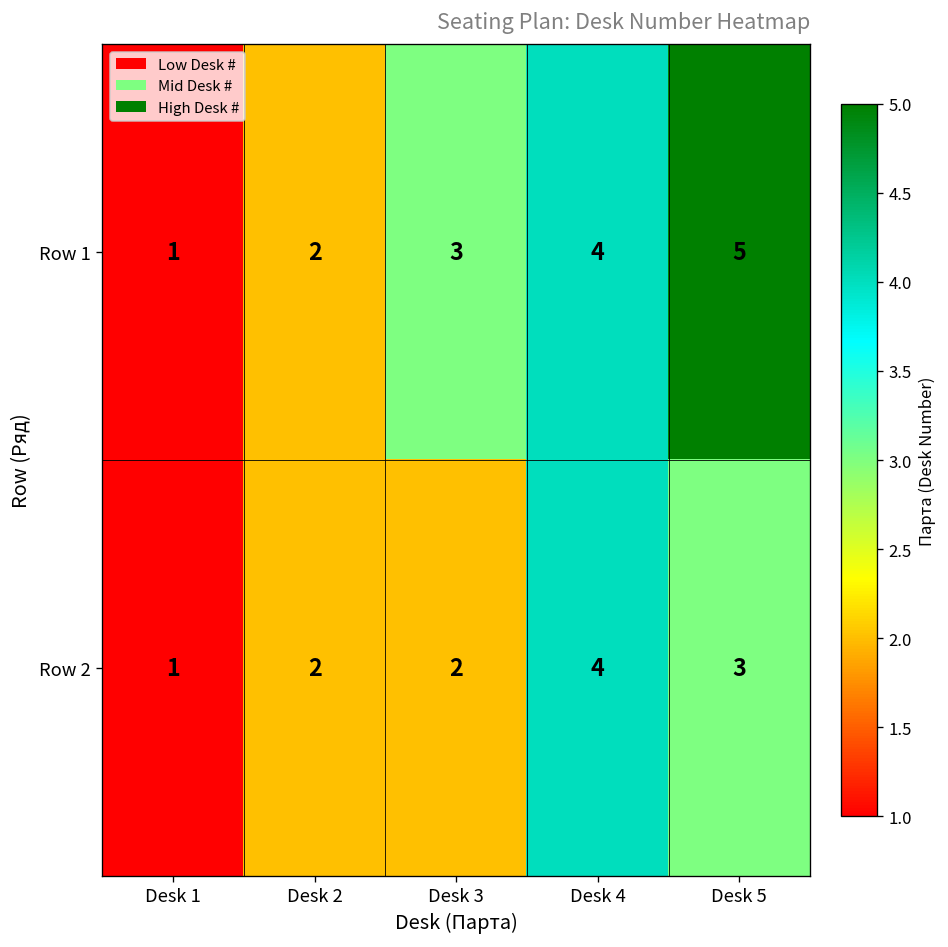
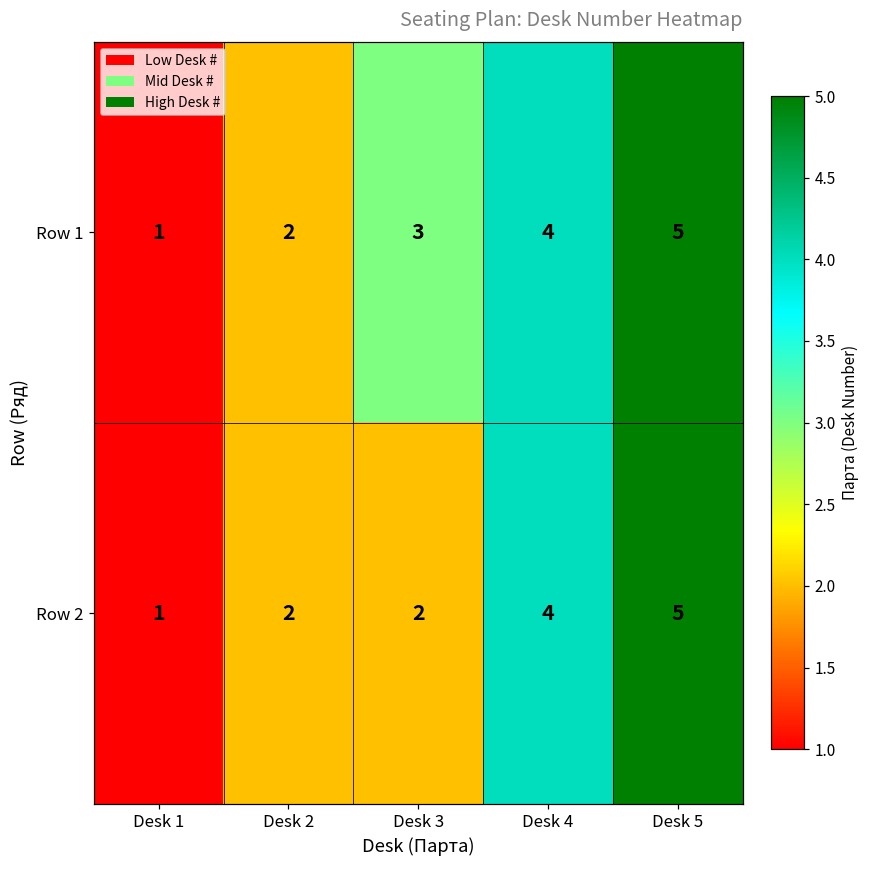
Row 2, Desk 5: 3 -> 5
